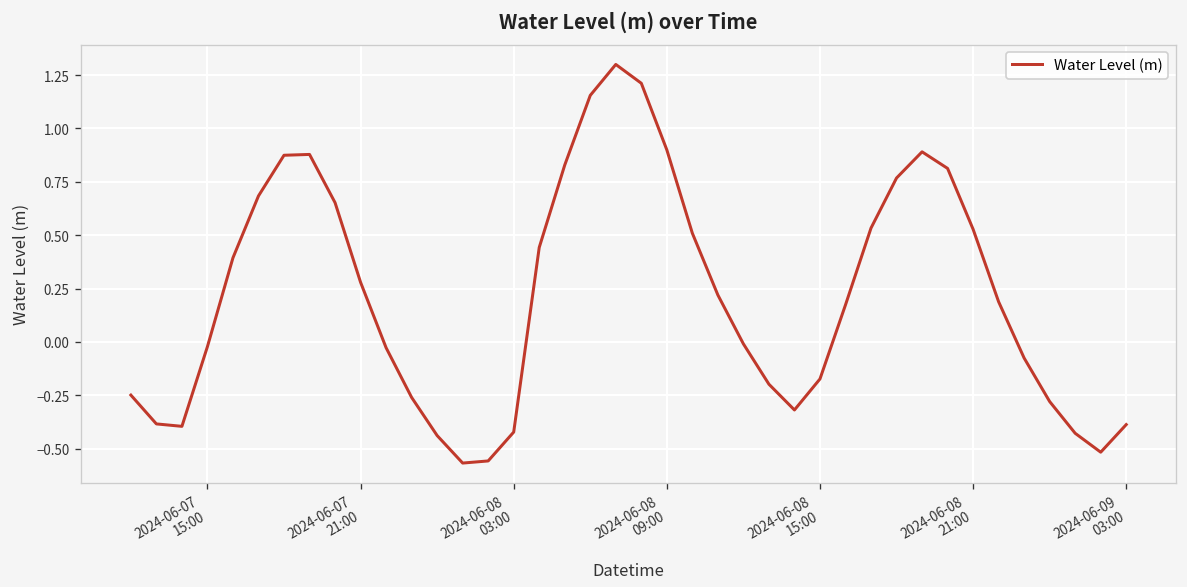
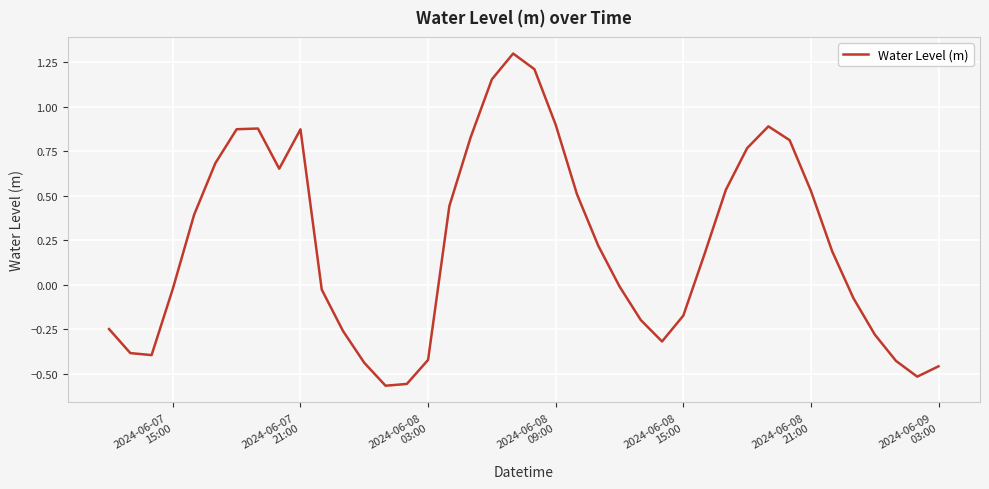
2024-06-07 21:00: 0.28 -> 0.87
2024-06-09 03:00: -0.39 -> -0.46
